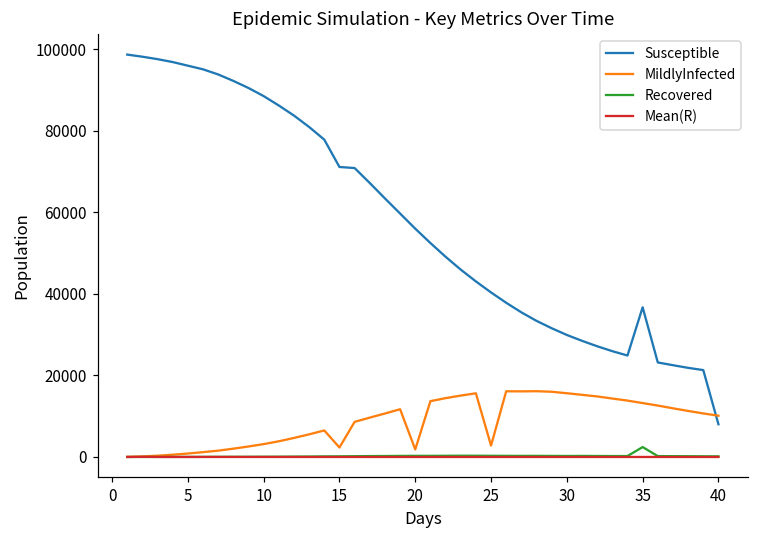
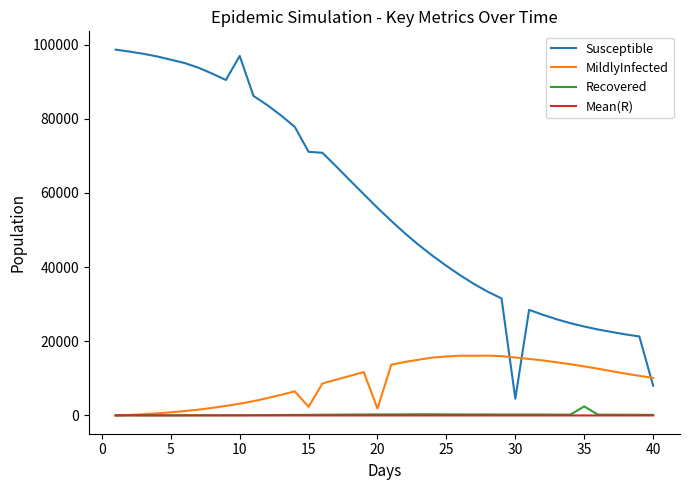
Susceptible, 10: 88000 -> 97000
MildlyInfected, 25: 3000 -> 16000
Susceptible, 30: 30000 -> 5000
Susceptible, 35: 37000 -> 24000
